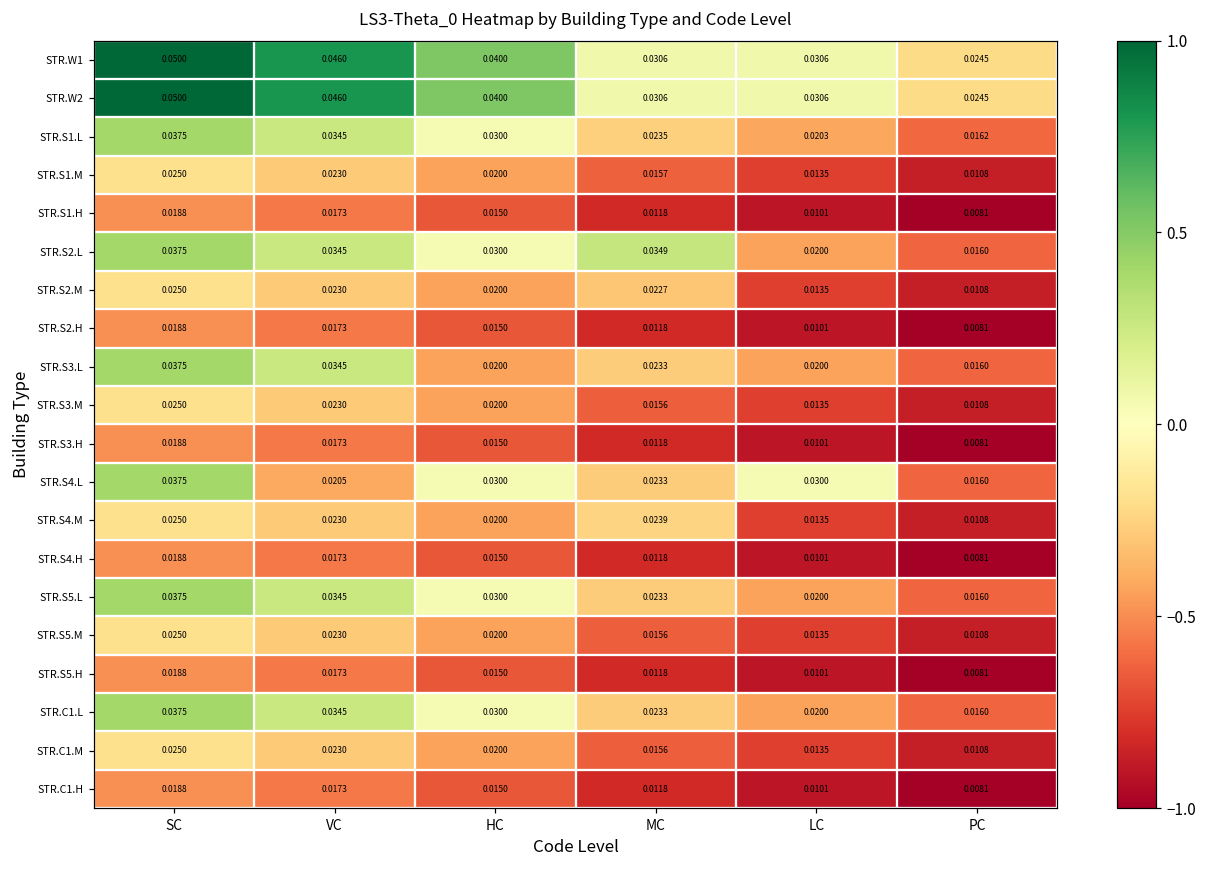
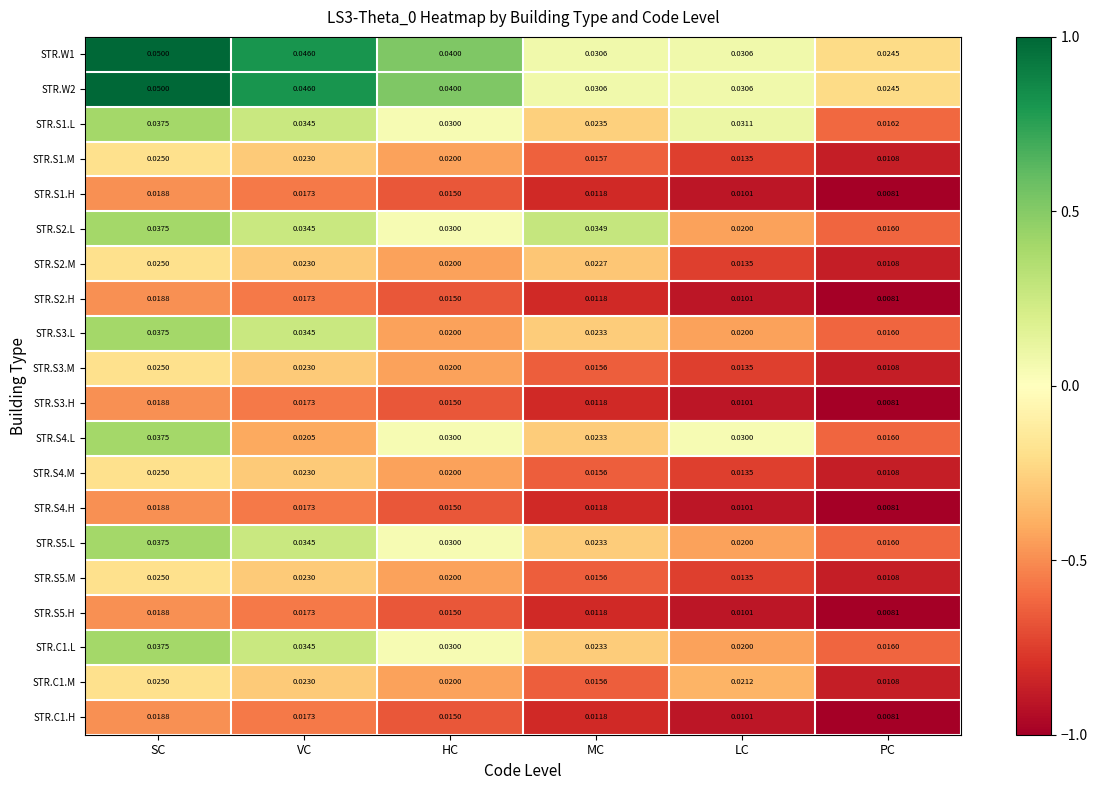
STR.S1.L, LC: 0.0203 -> 0.0311
STR.S4.M, MC: 0.0239 -> 0.0156
STR.C1.M, LC: 0.0135 -> 0.0212
